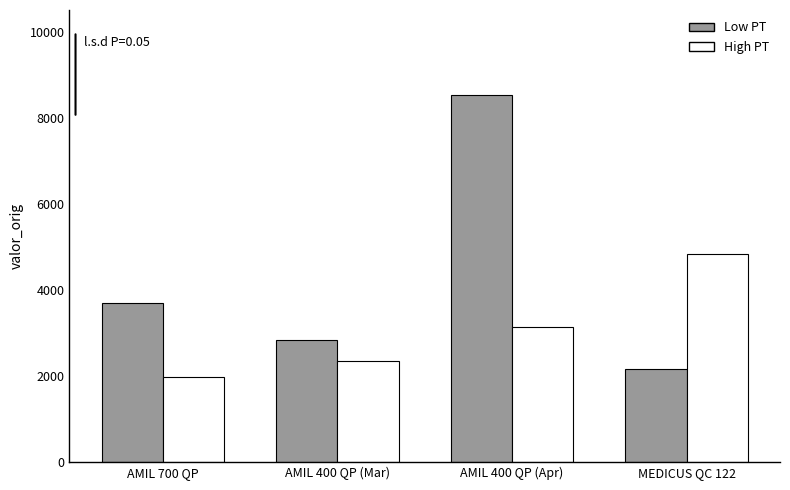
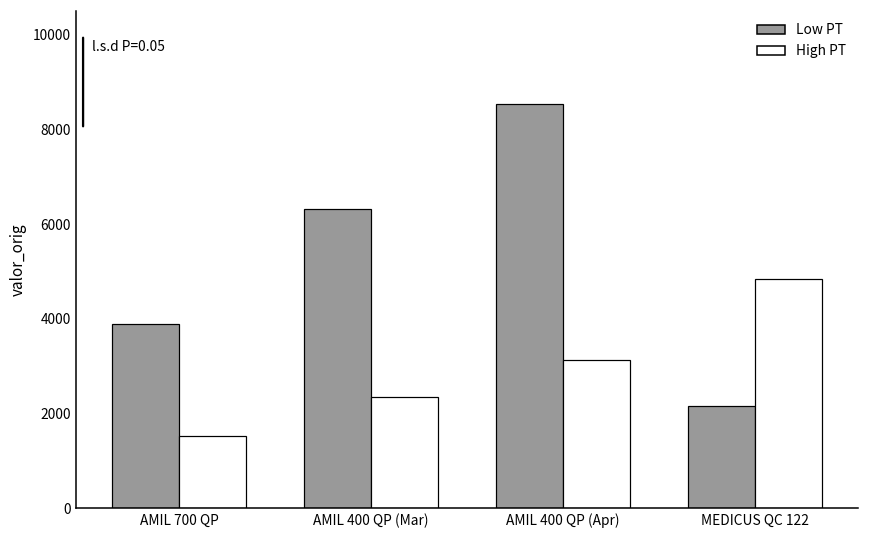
Low PT, AMIL 700 QP: 3700 -> 3900
High PT, AMIL 700 QP: 2000 -> 1500
Low PT, AMIL 400 QP (Mar): 2800 -> 6300
